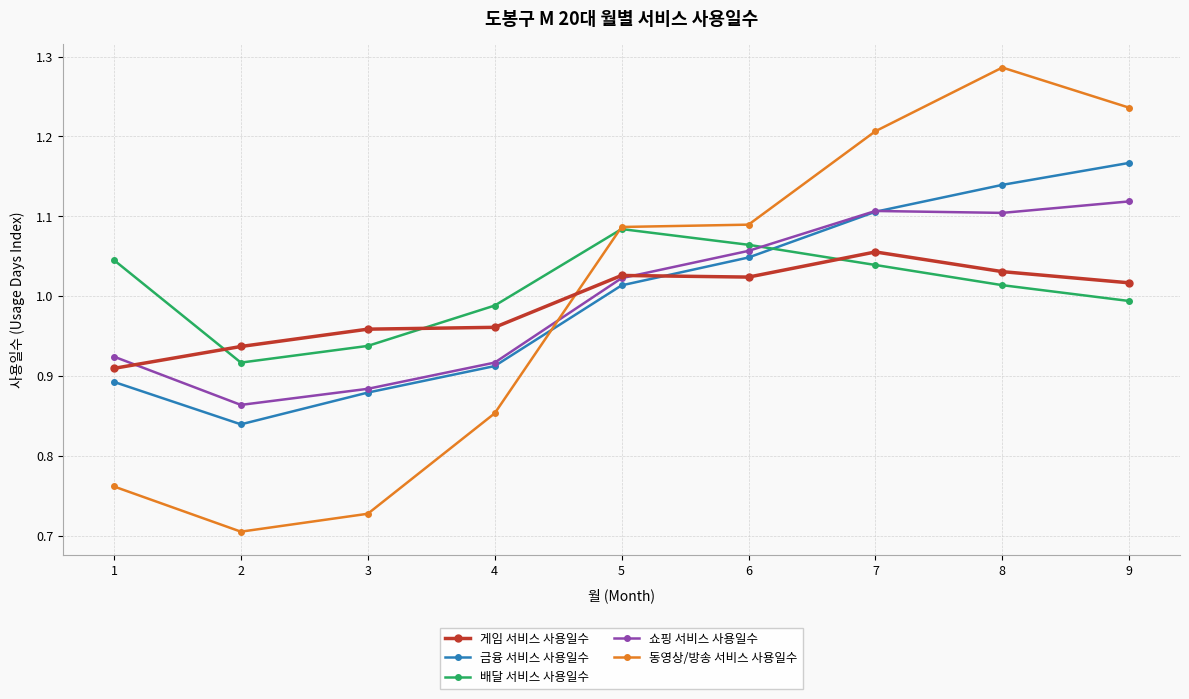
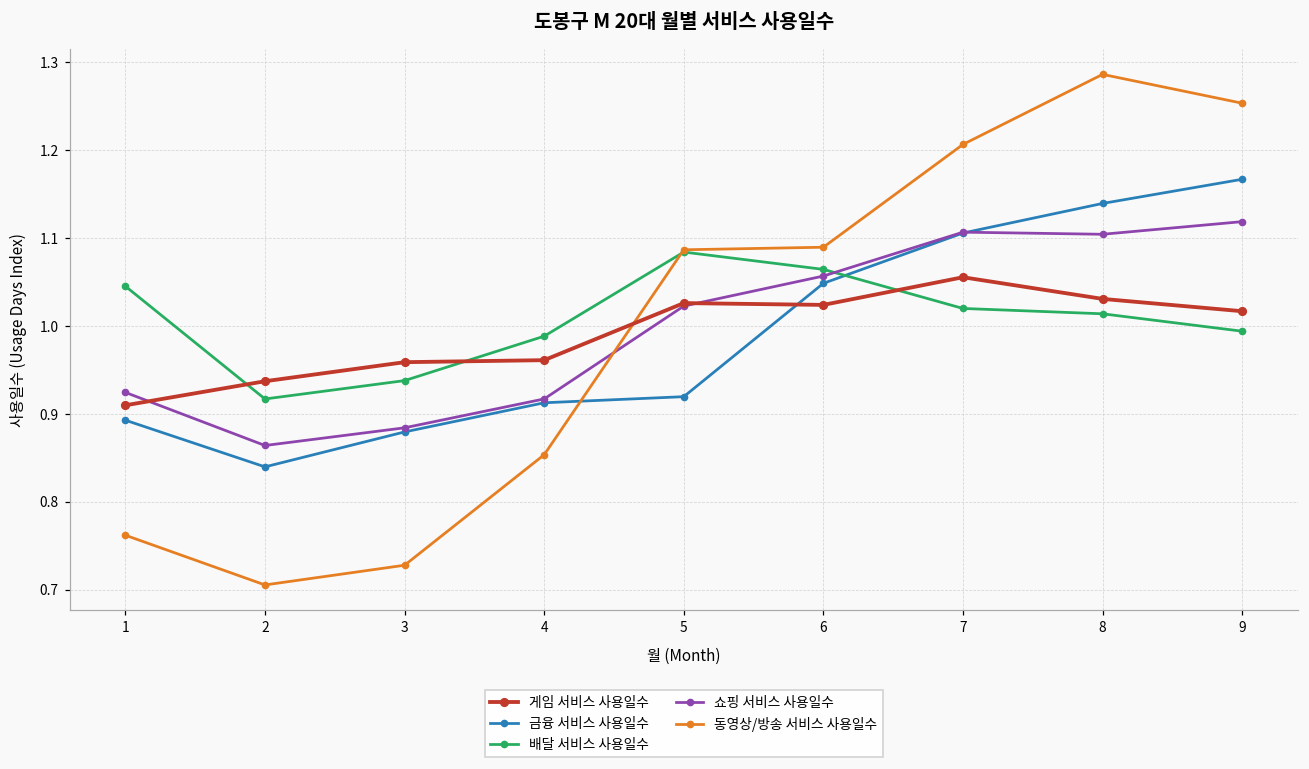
금융 서비스 사용일수, 5: 1.01 -> 0.92
배달 서비스 사용일수, 7: 1.04 -> 1.02
동영상/방송 서비스 사용일수, 9: 1.24 -> 1.25
